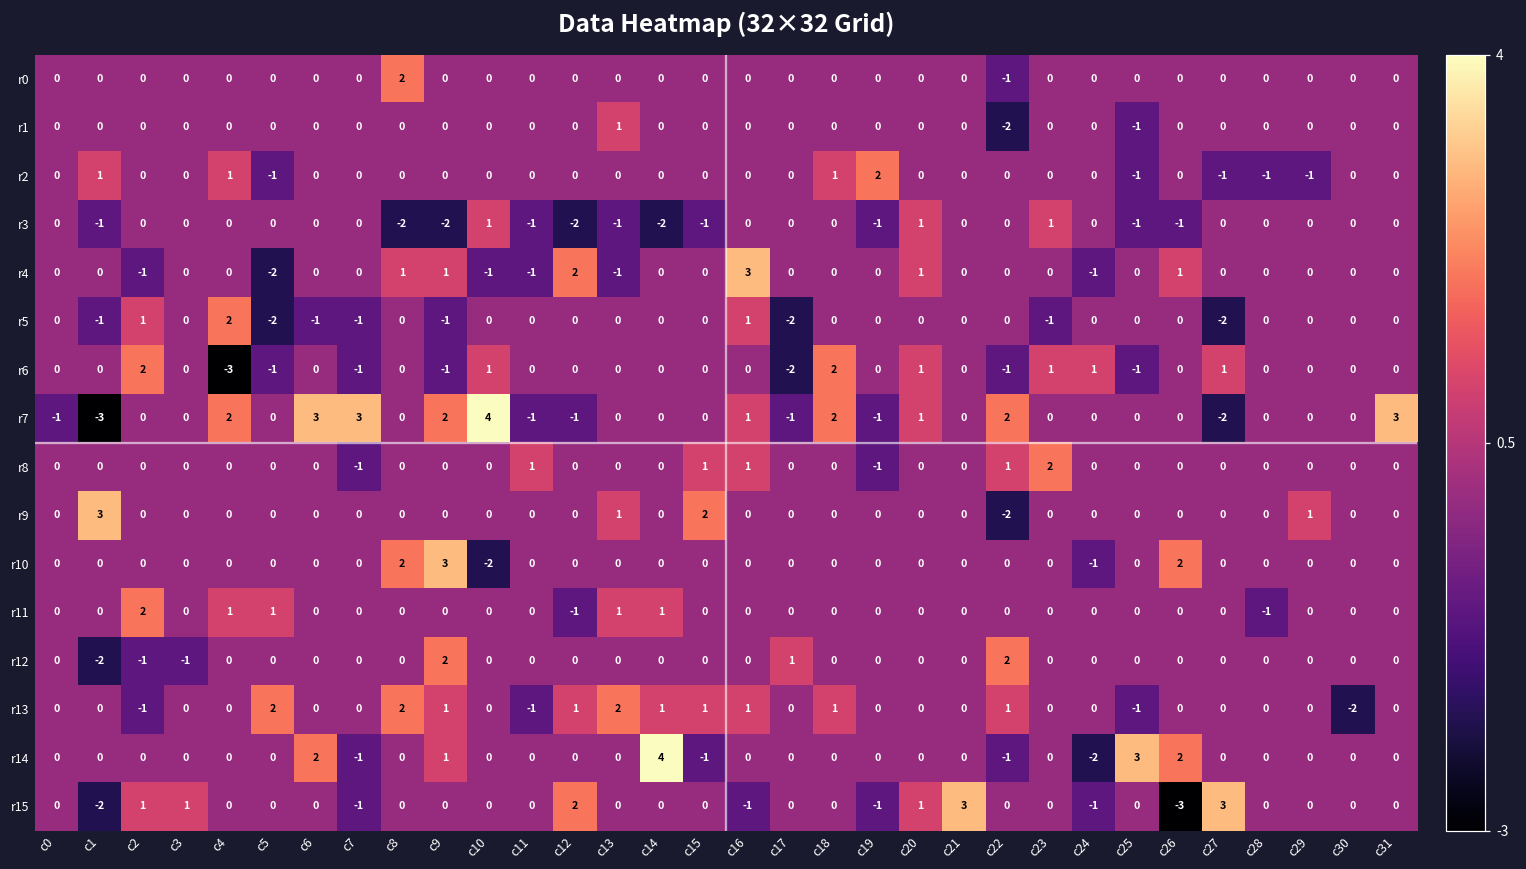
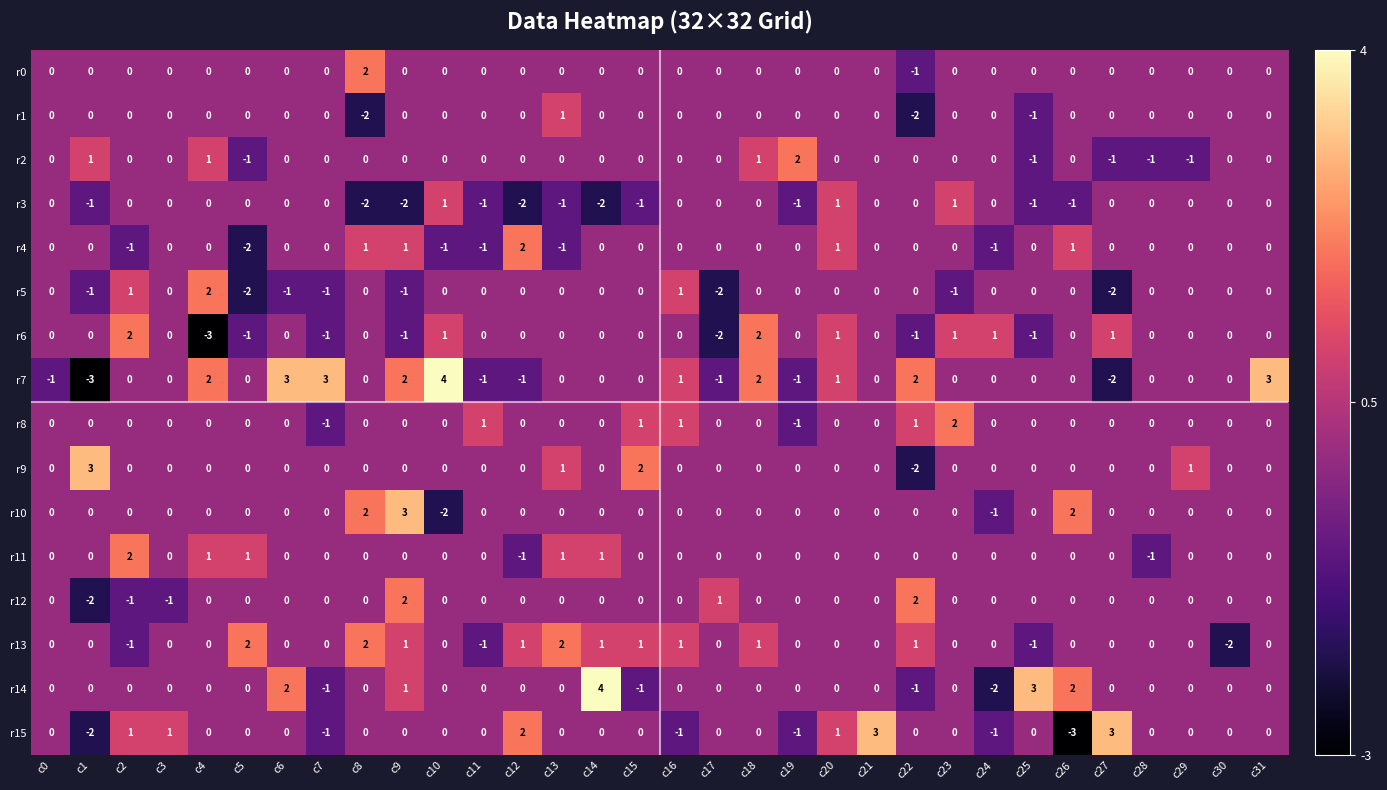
r1, c8: 0 -> -2
r4, c16: 3 -> 0
